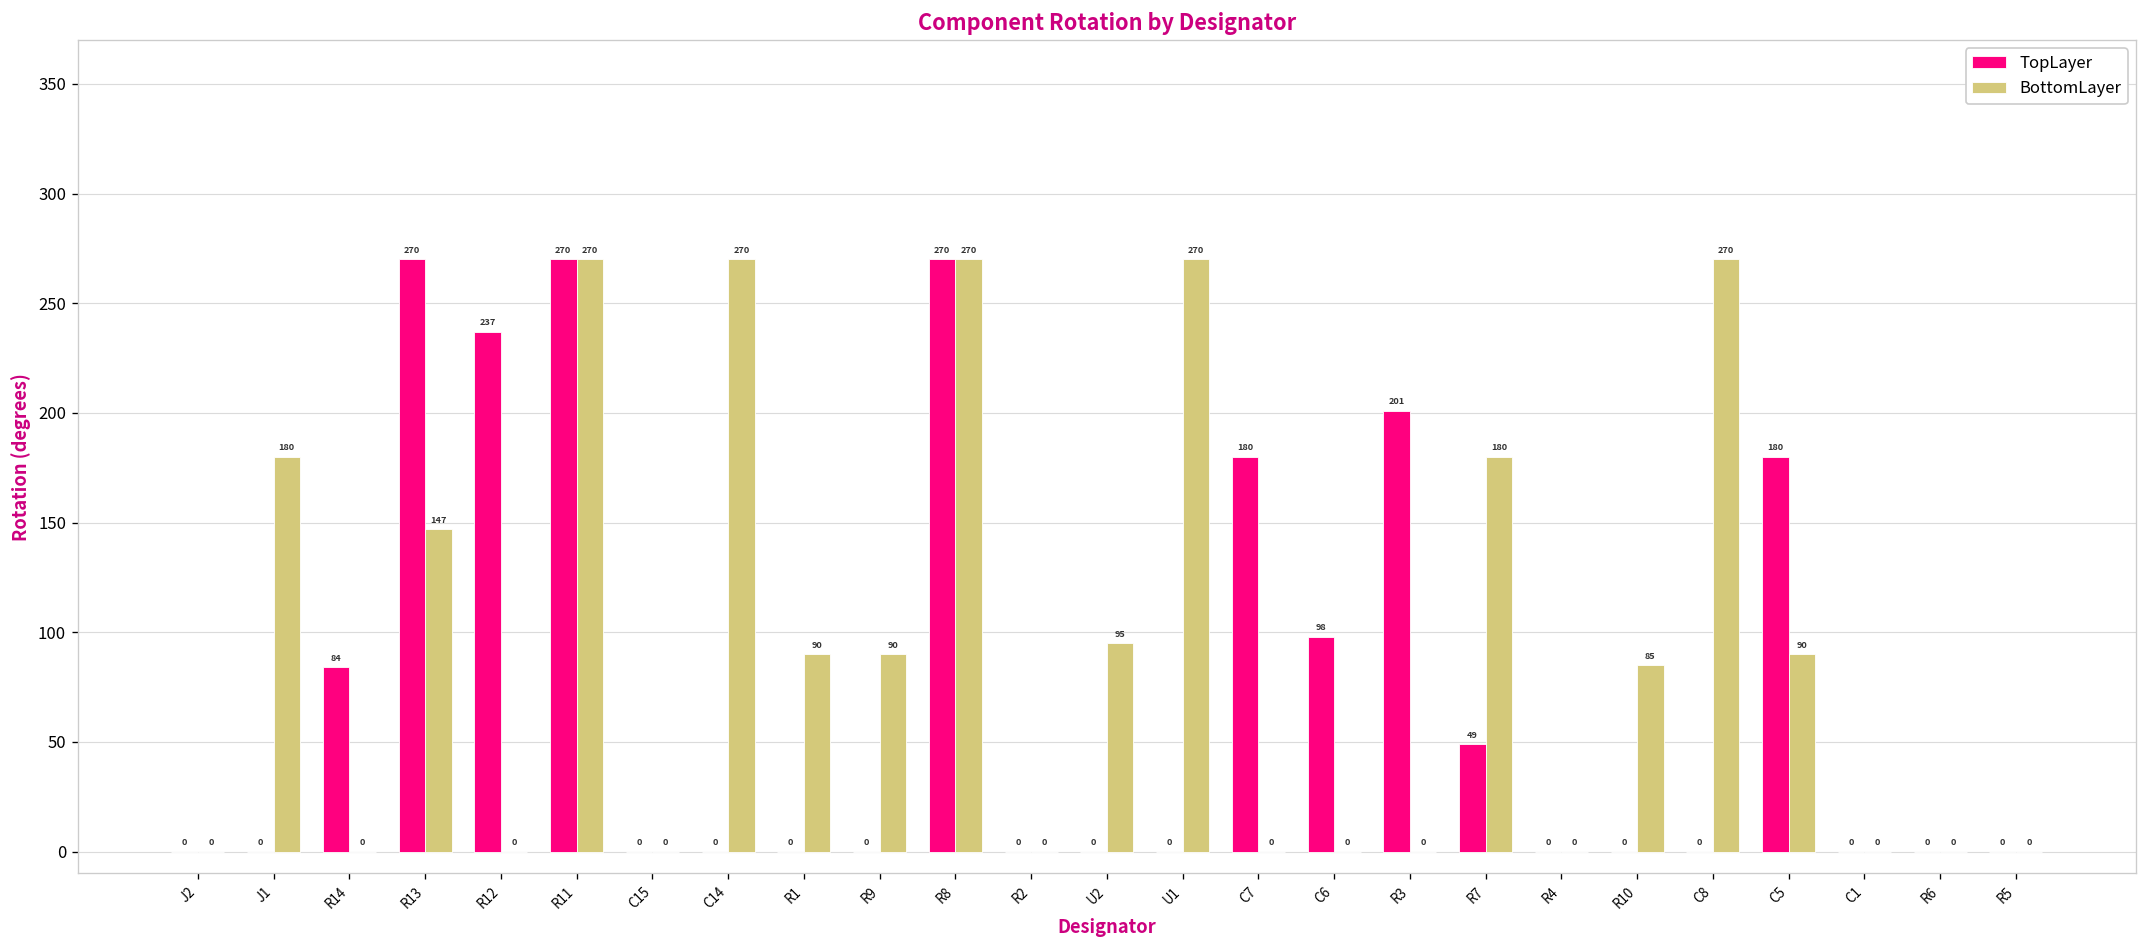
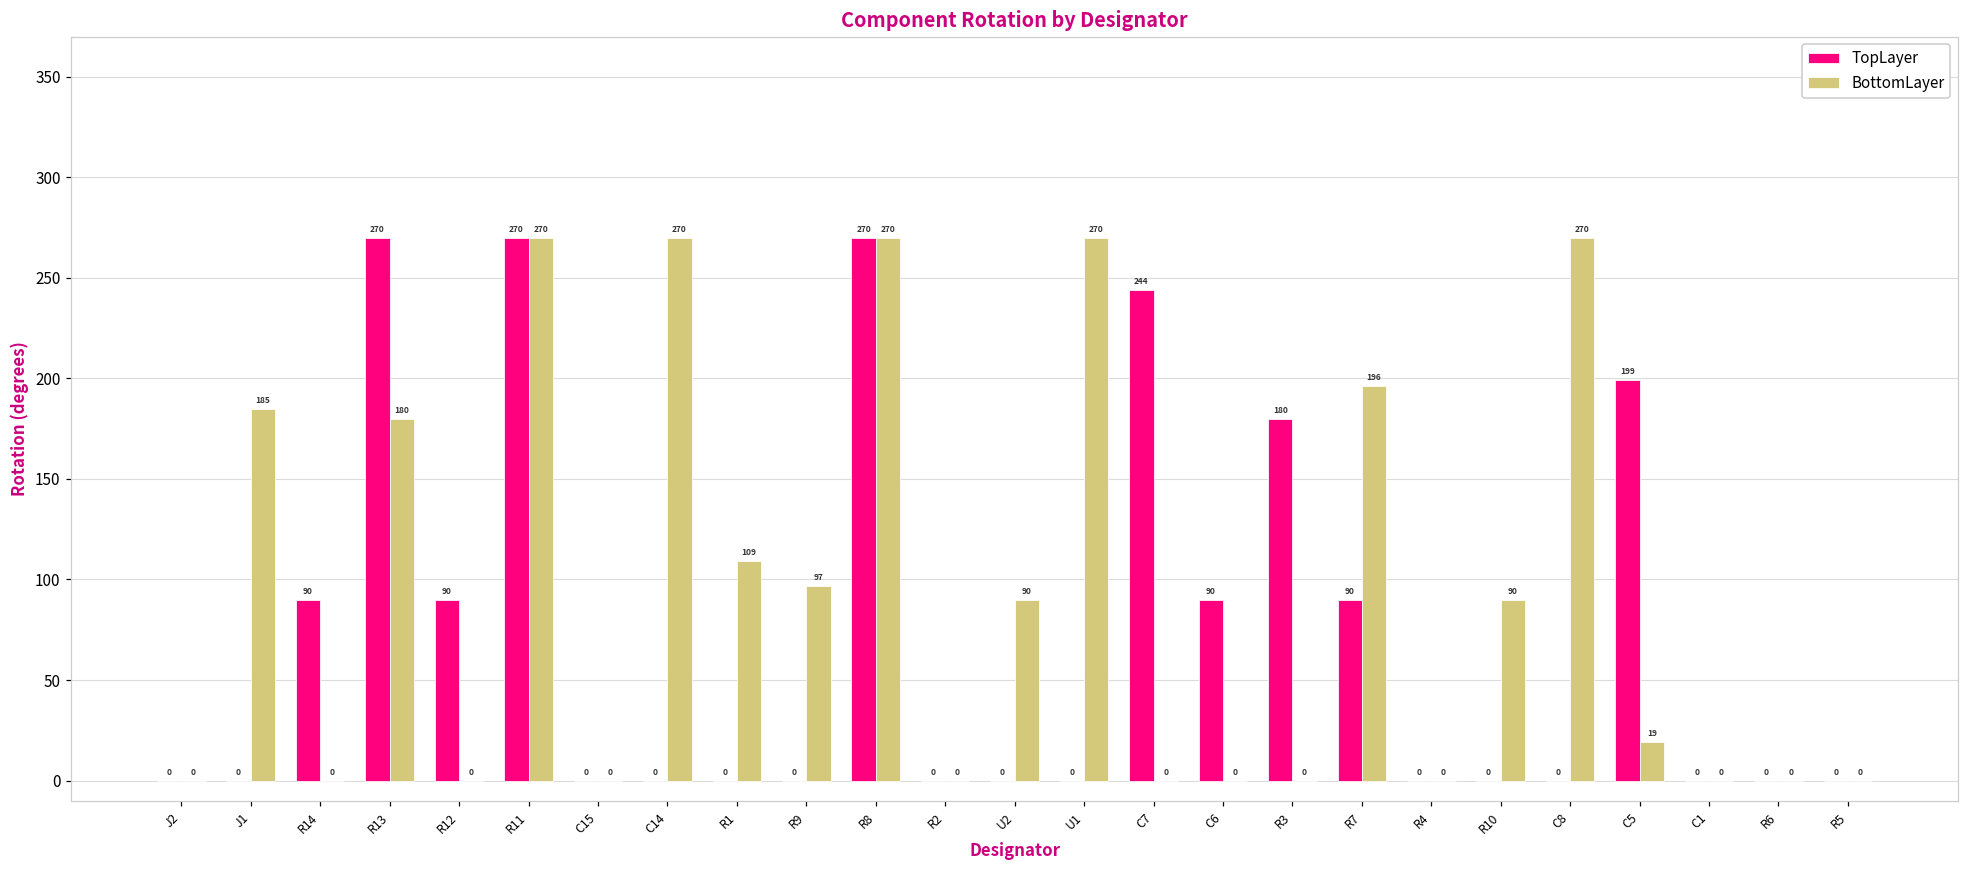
BottomLayer, J1: 180 -> 185
TopLayer, R14: 84 -> 90
BottomLayer, R13: 147 -> 180
TopLayer, R12: 237 -> 90
BottomLayer, R1: 90 -> 109
BottomLayer, R9: 90 -> 97
BottomLayer, U2: 95 -> 90
TopLayer, C7: 180 -> 244
TopLayer, C6: 98 -> 90
TopLayer, R3: 201 -> 180
TopLayer, R7: 49 -> 90
BottomLayer, R7: 180 -> 196
BottomLayer, R10: 85 -> 90
TopLayer, C5: 180 -> 199
BottomLayer, C5: 90 -> 19
